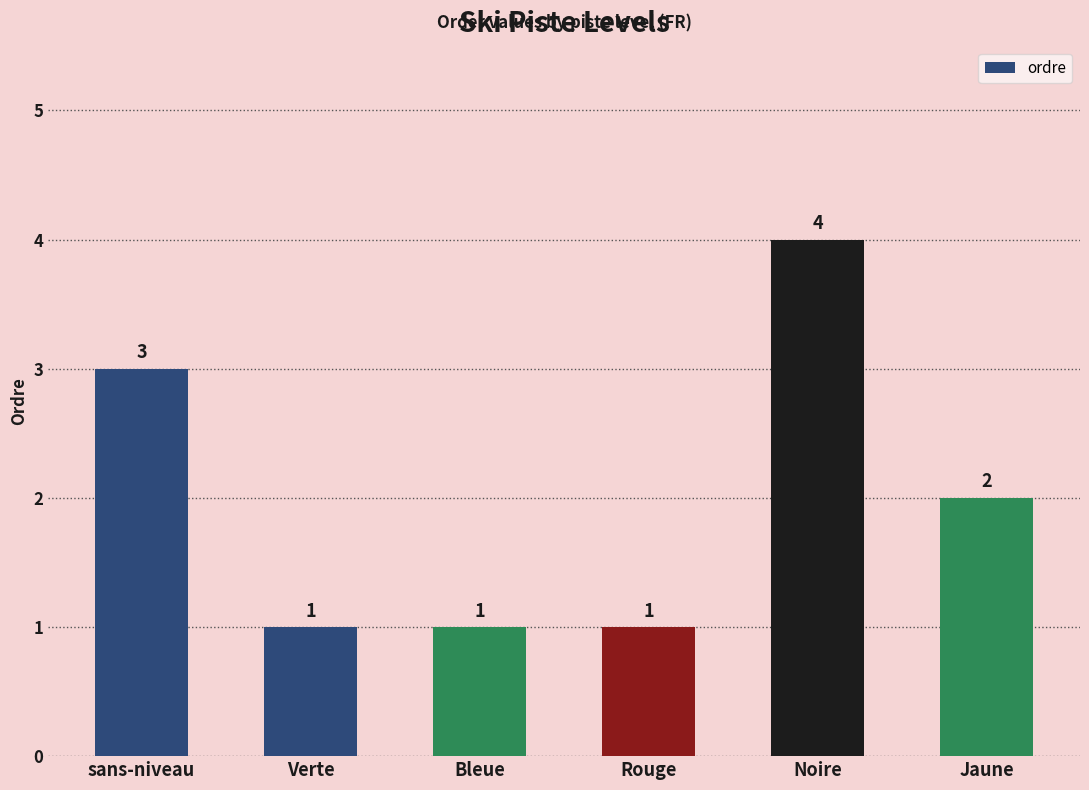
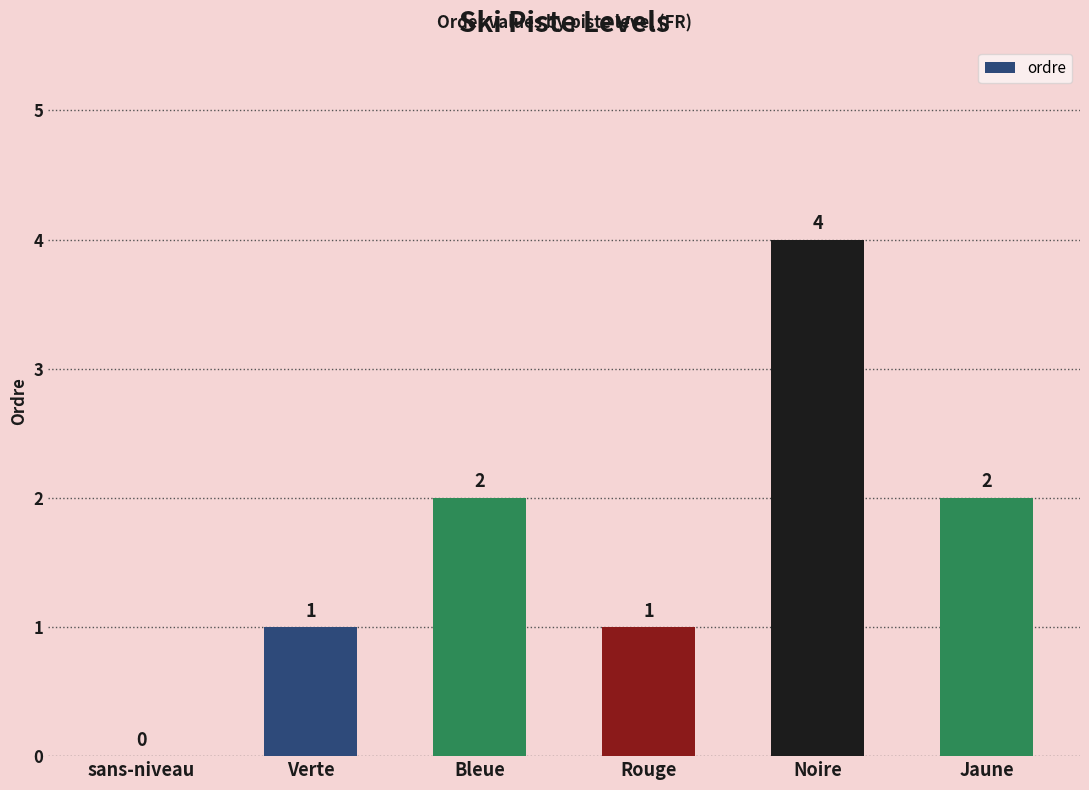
sans-niveau: 3 -> 0
Bleue: 1 -> 2
